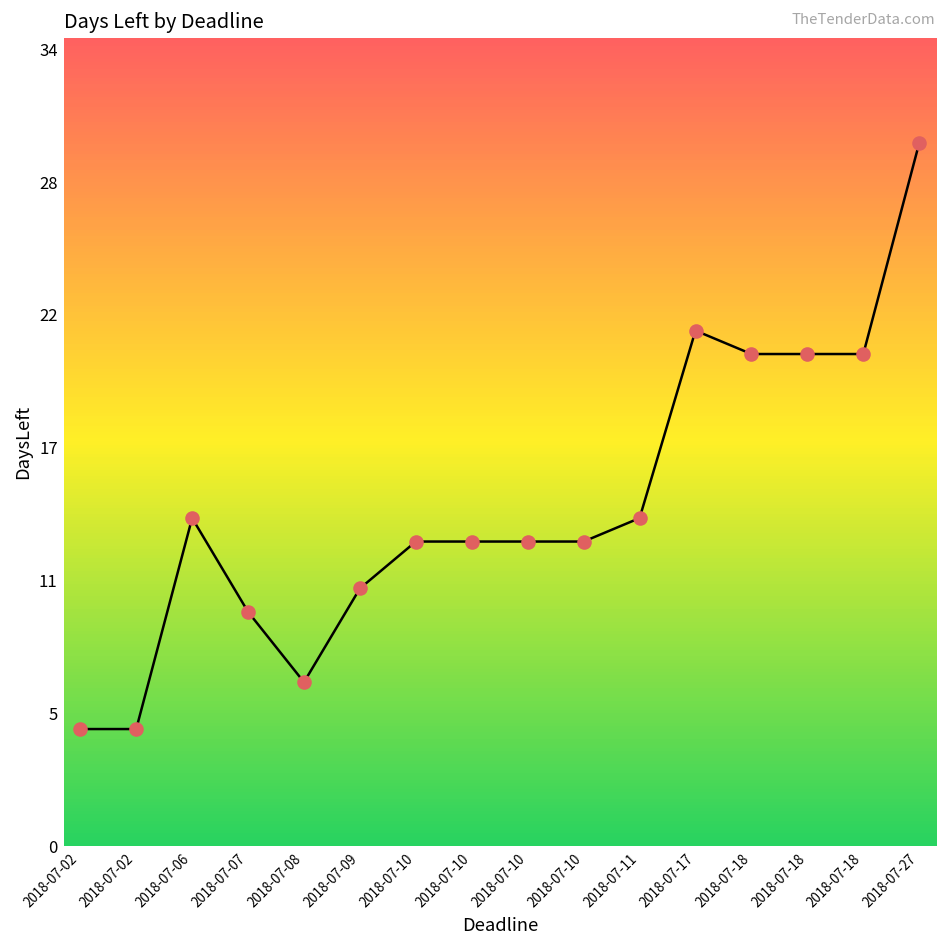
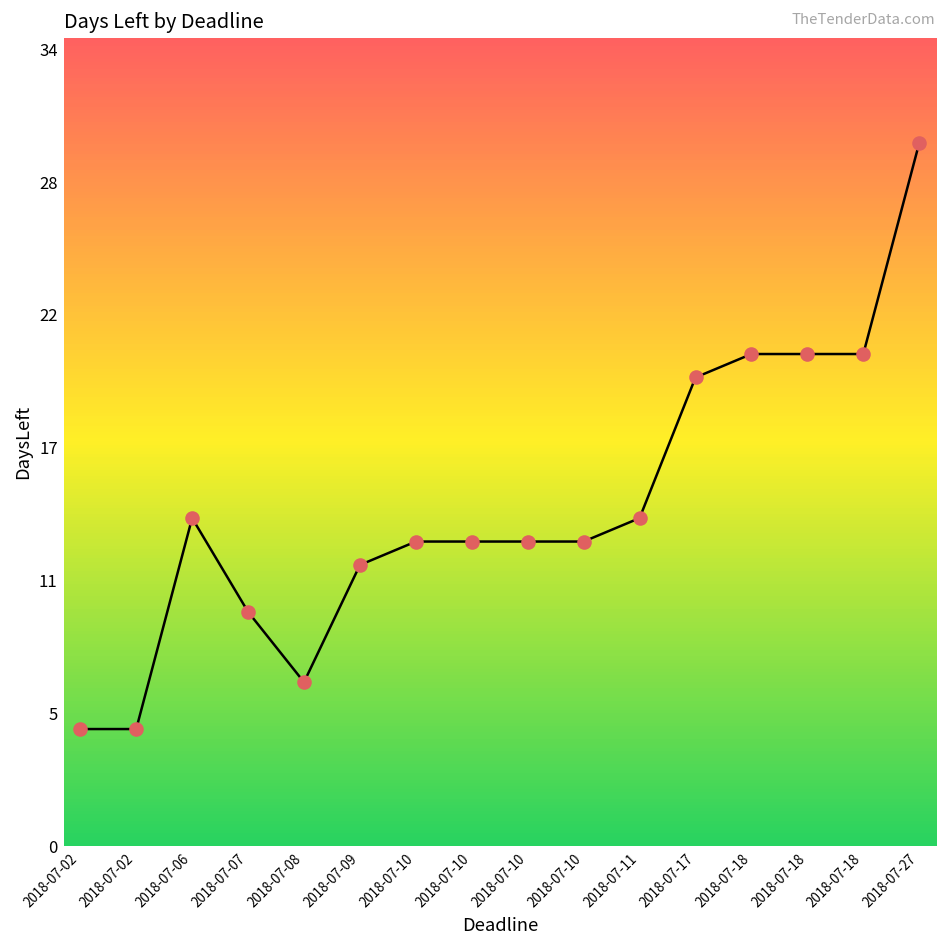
2018-07-09: 11 -> 12
2018-07-17: 22 -> 20
